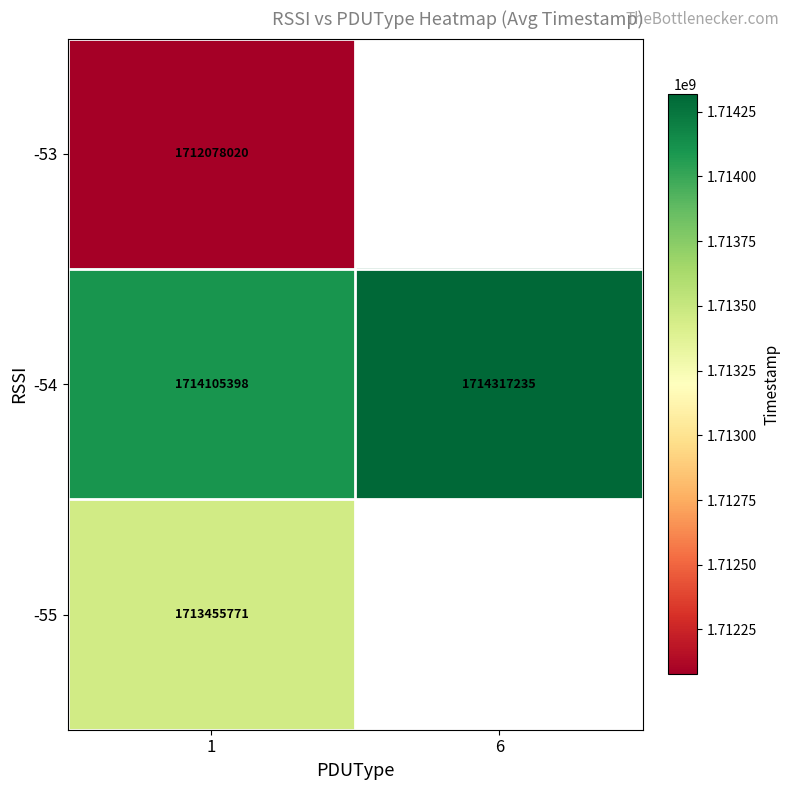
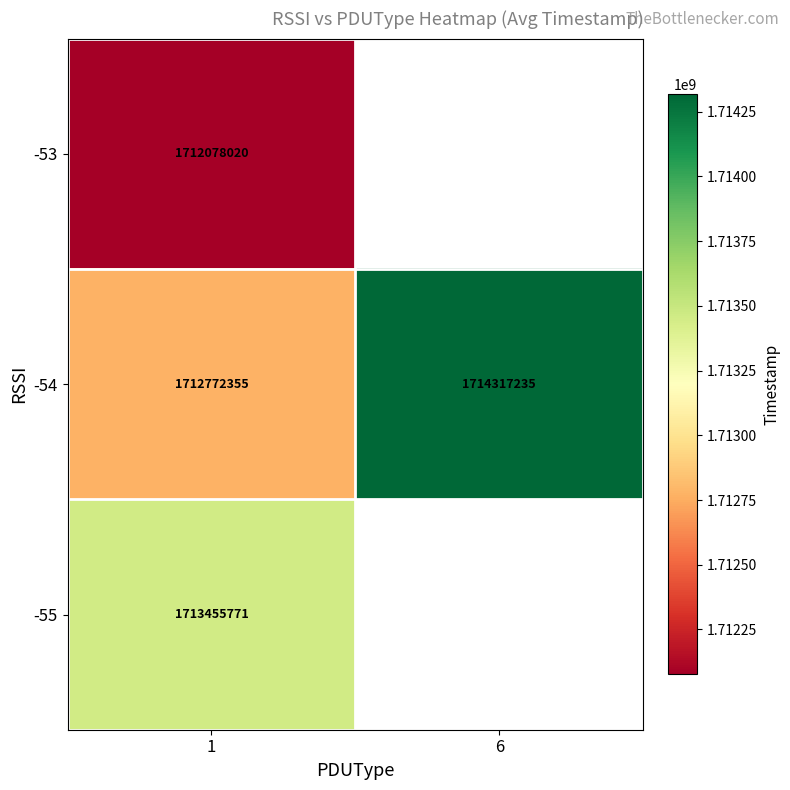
-54, 1: 1714105398 -> 1712772355
